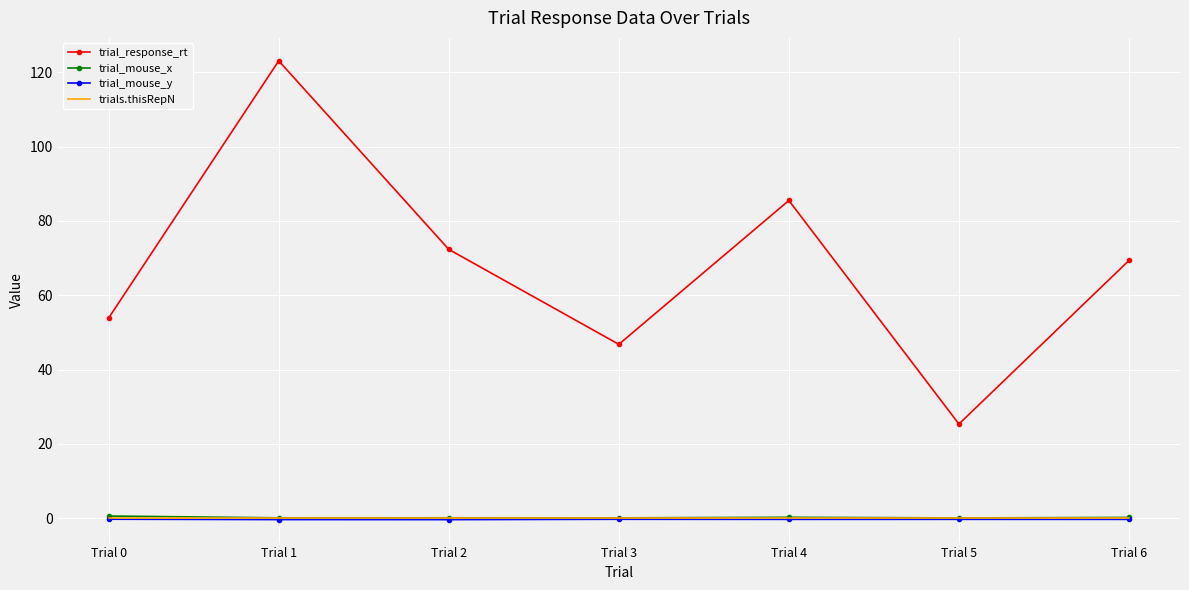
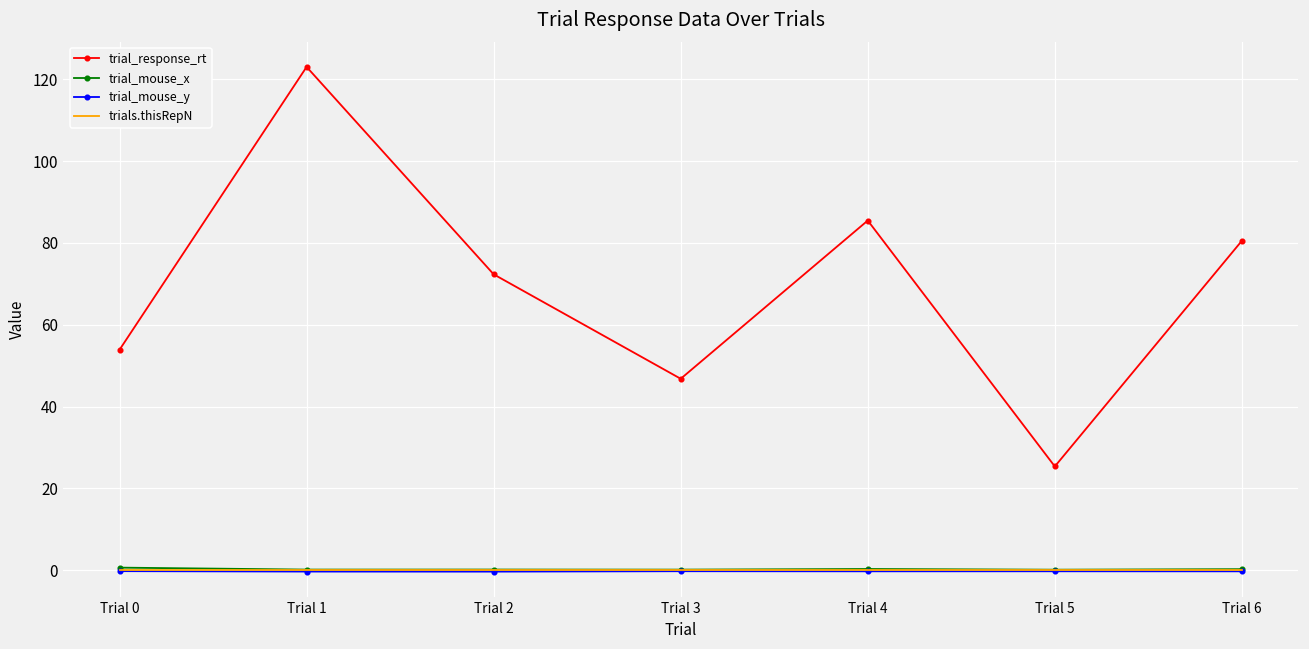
trial_response_rt, Trial 6: 69 -> 81
